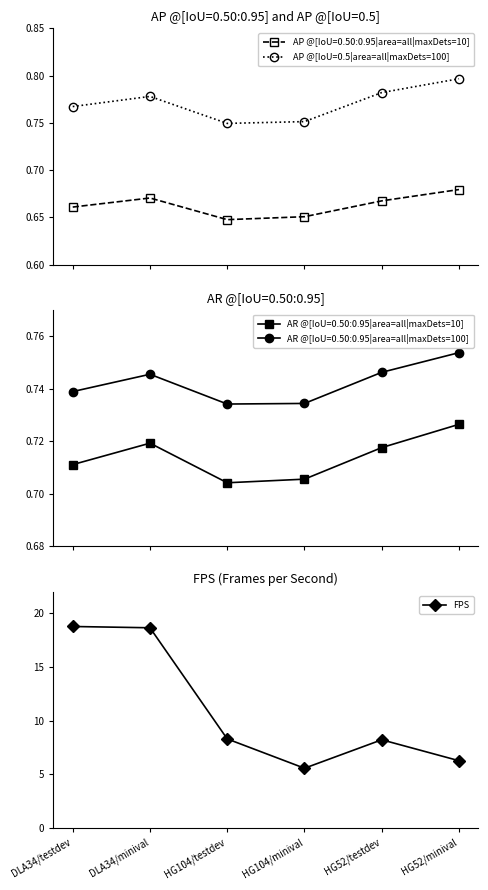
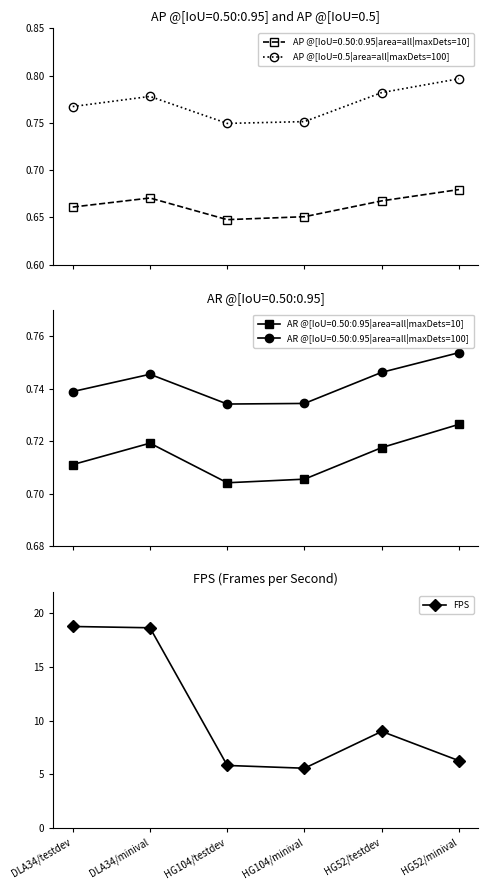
FPS (Frames per Second), HG104/testdev: 8.3 -> 5.8
FPS (Frames per Second), HG52/testdev: 8.2 -> 9.0
